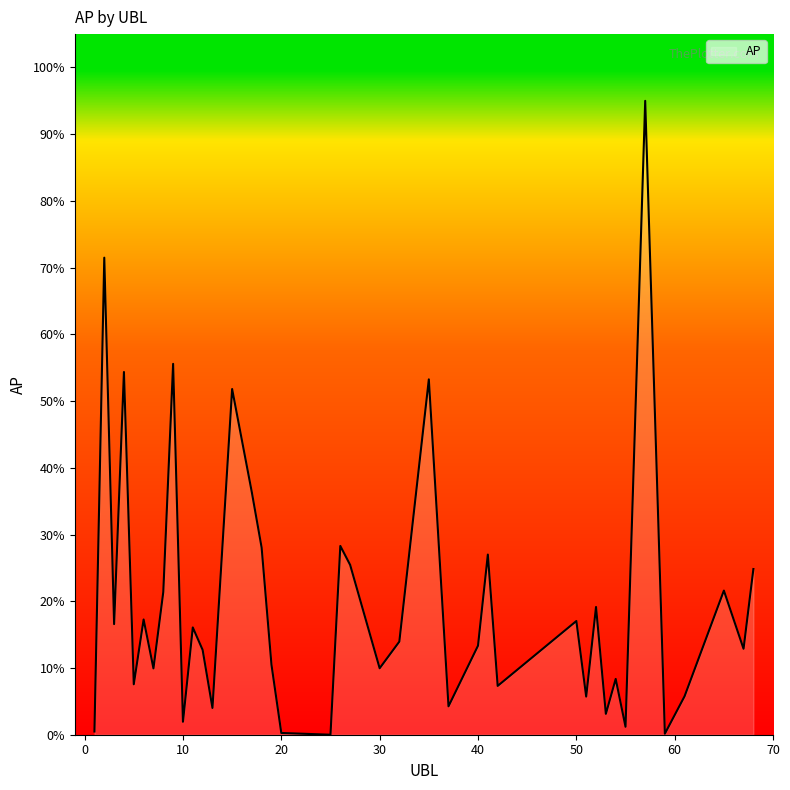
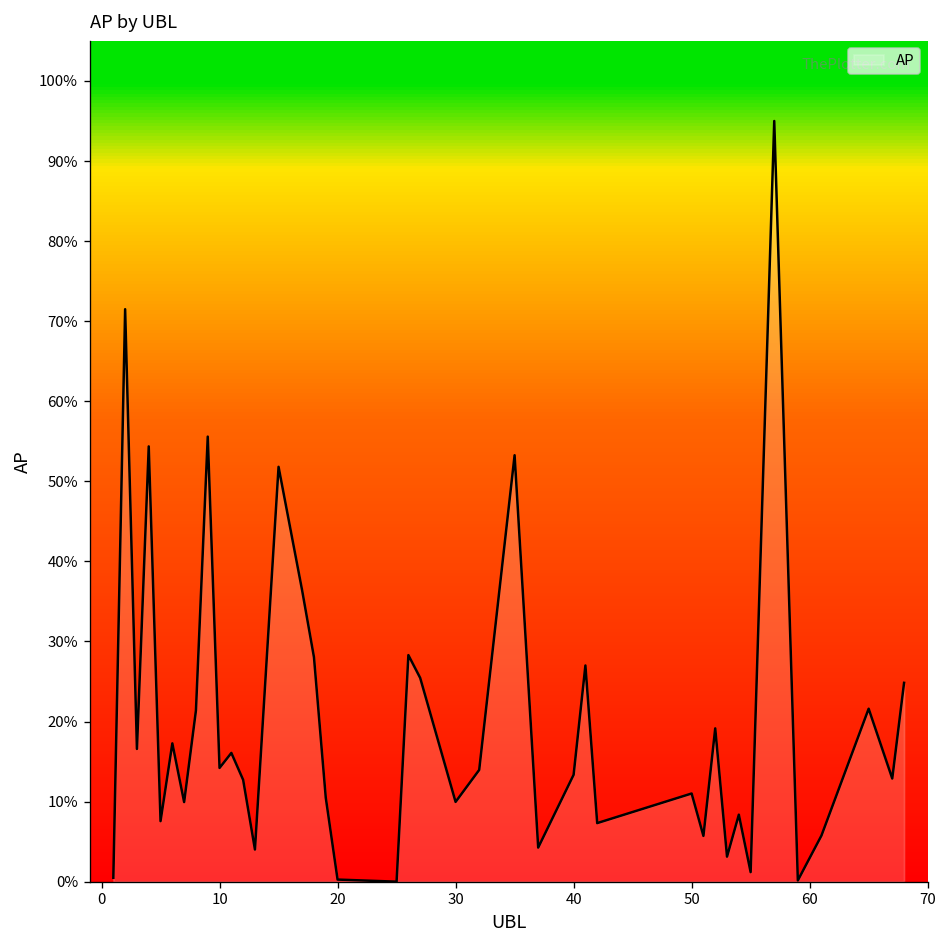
10: 2% -> 14%
50: 17% -> 11%
